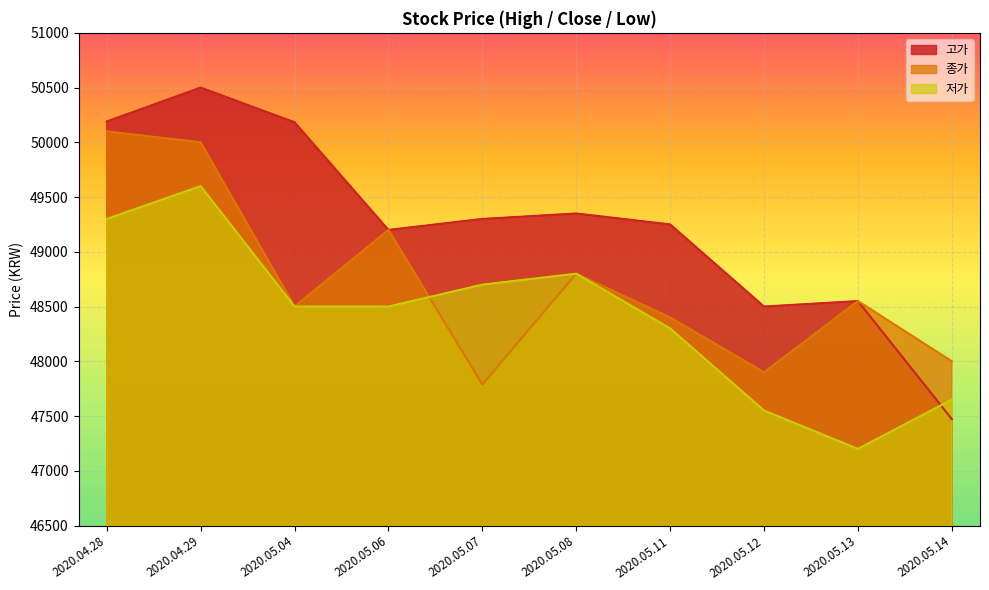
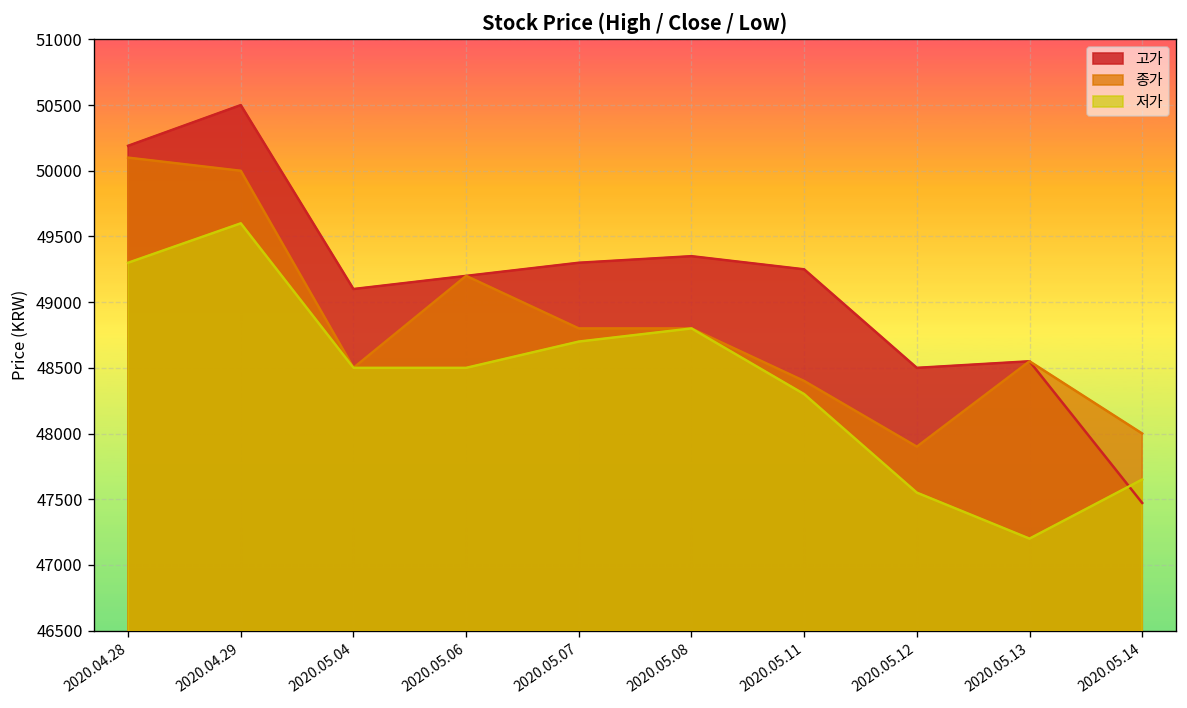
고가, 2020.05.04: 50180 -> 49100
종가, 2020.05.07: 47790 -> 48800
